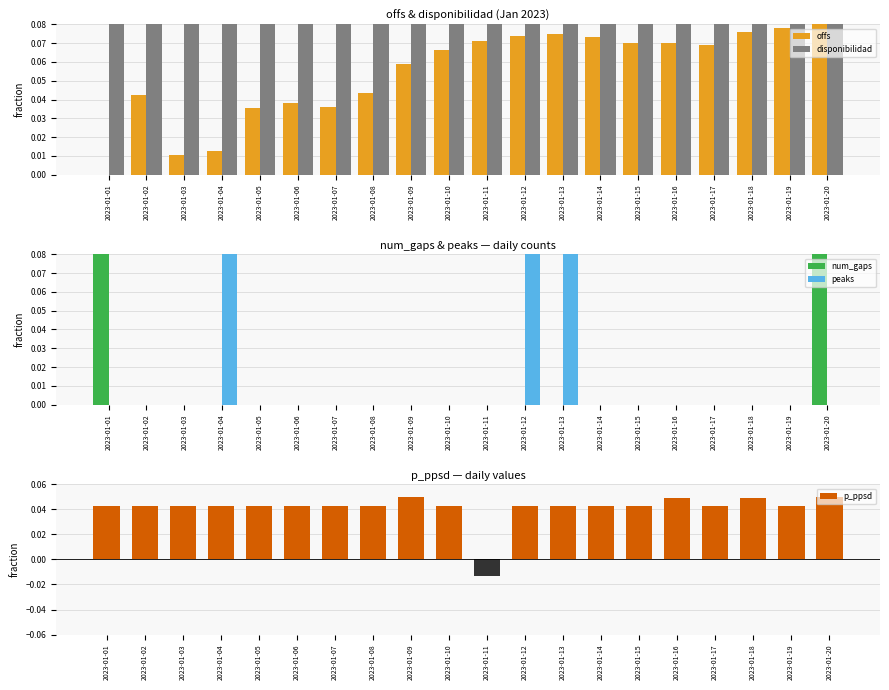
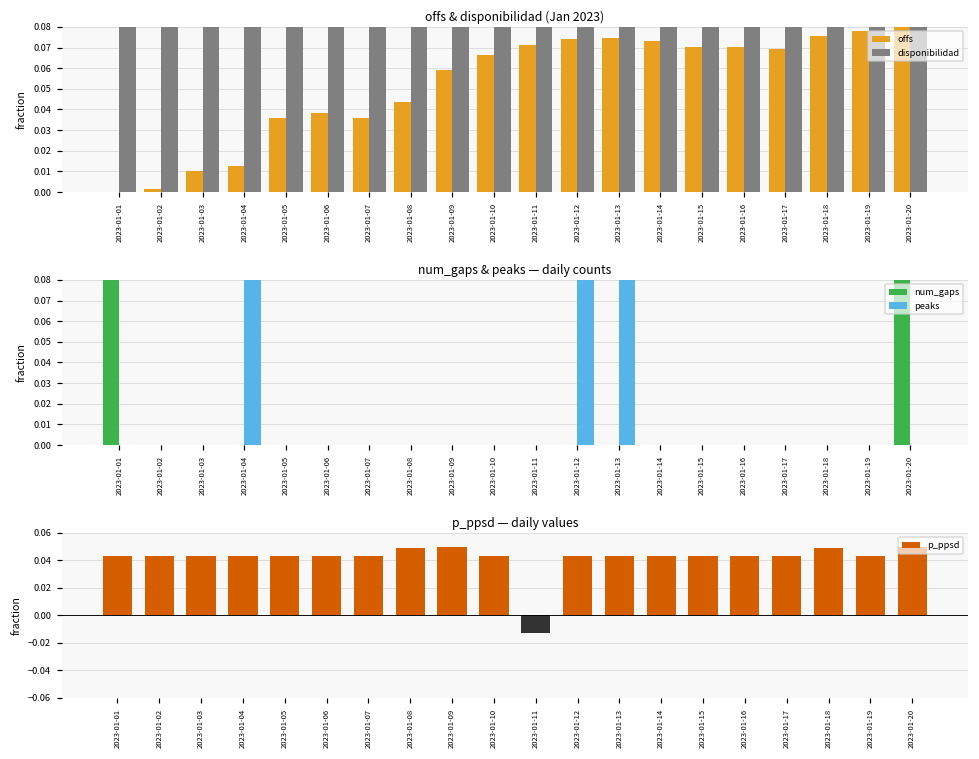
offs & disponibilidad (Jan 2023), offs, 2023-01-02: 0.042 -> 0.001
p_ppsd — daily values, 2023-01-08: 0.043 -> 0.049
p_ppsd — daily values, 2023-01-16: 0.049 -> 0.043
